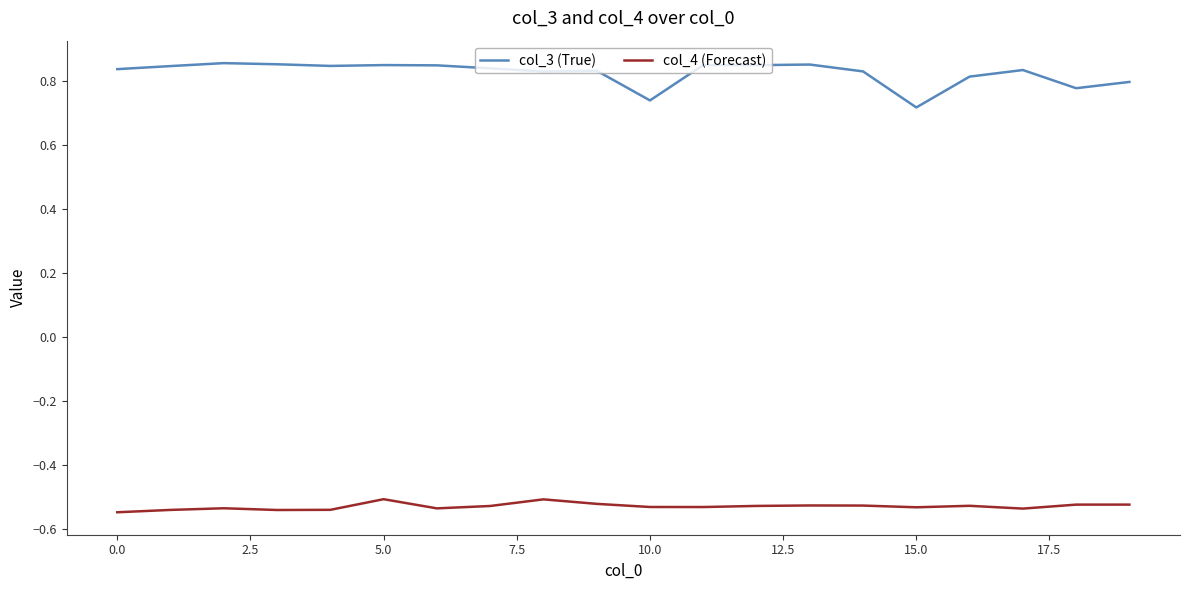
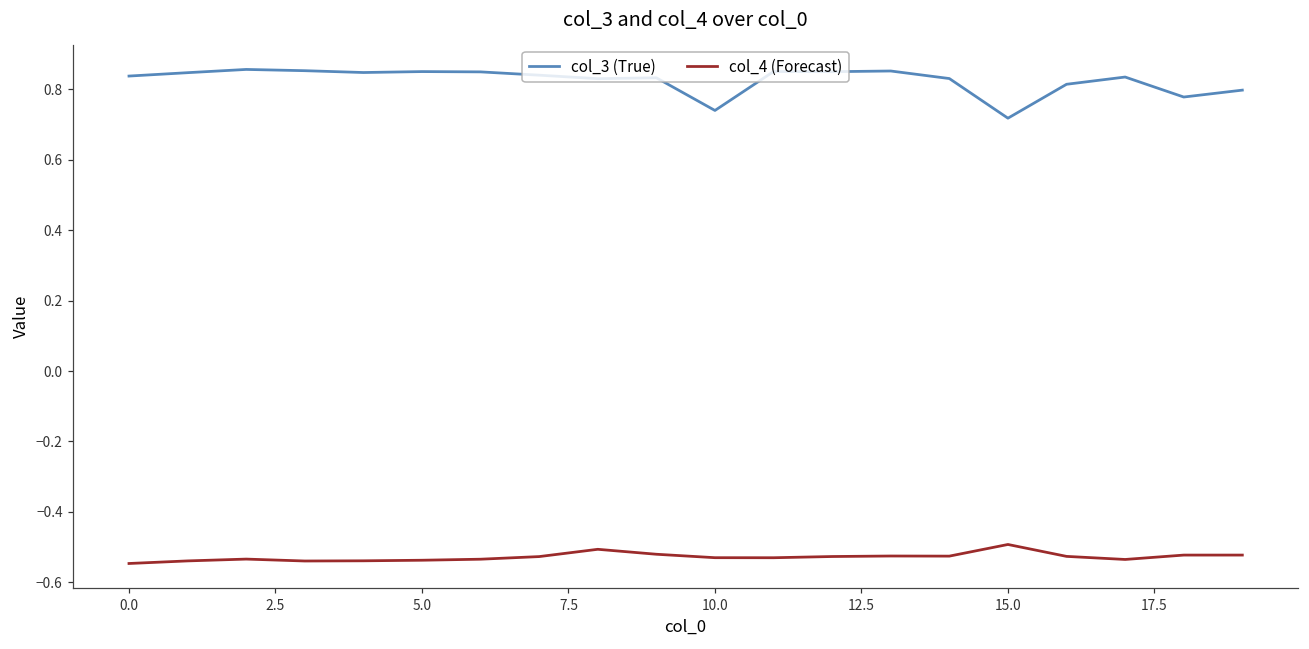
col_4 (Forecast), 5.0: -0.51 -> -0.54
col_4 (Forecast), 15.0: -0.53 -> -0.49
